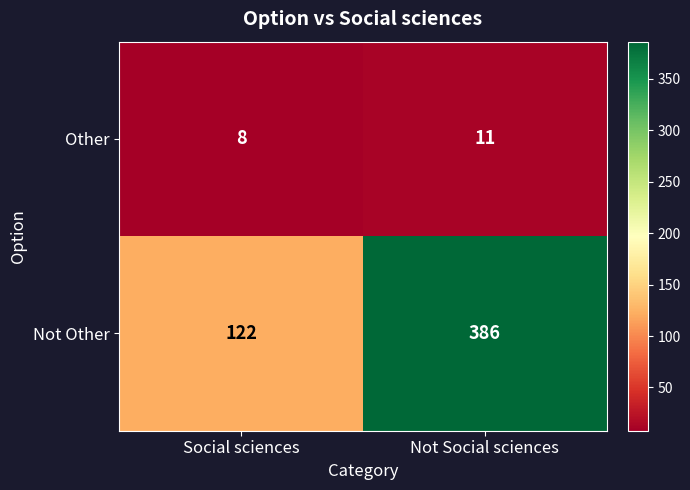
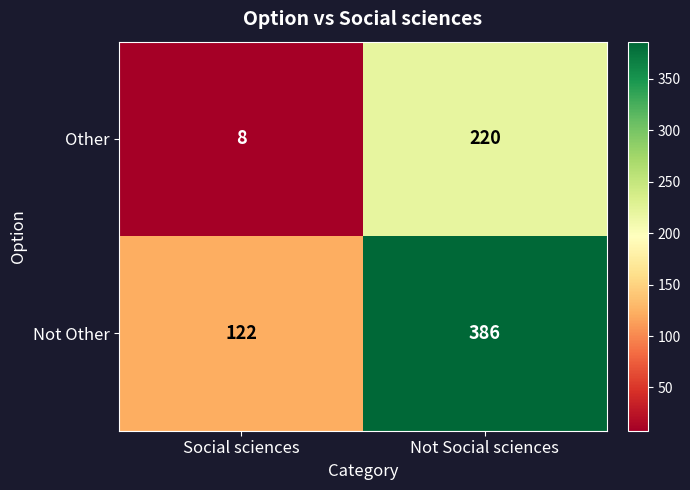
Other, Not Social sciences: 11 -> 220
